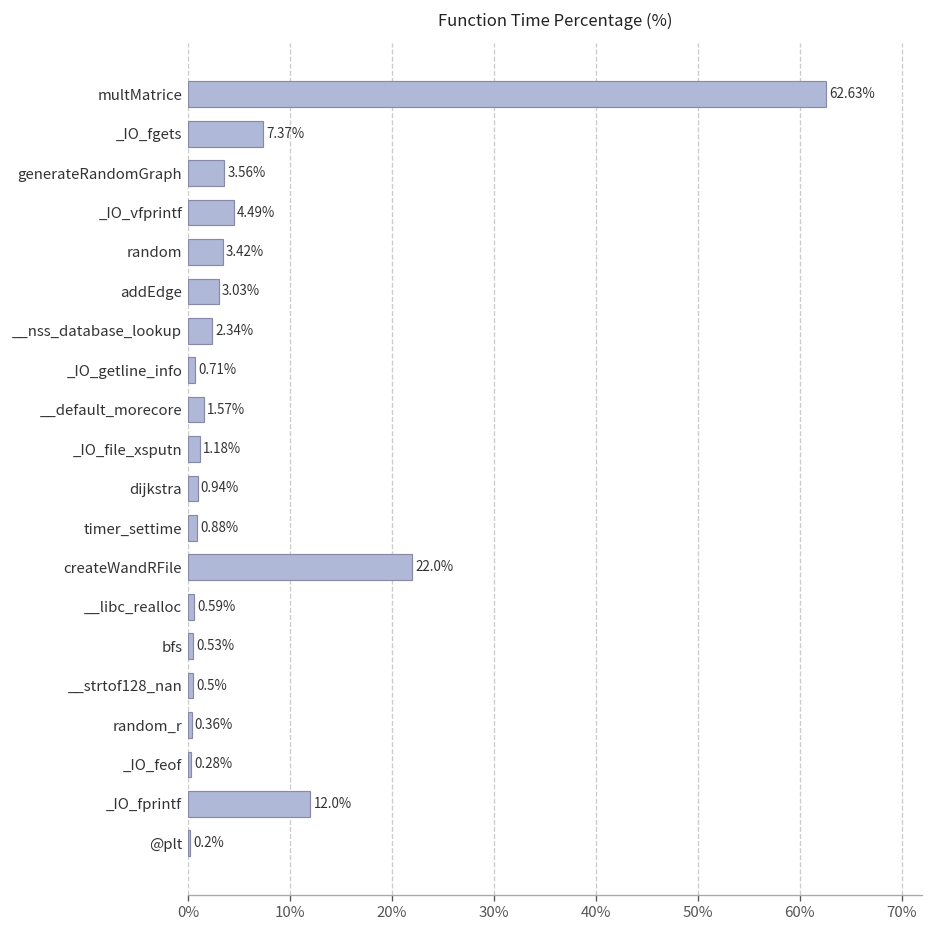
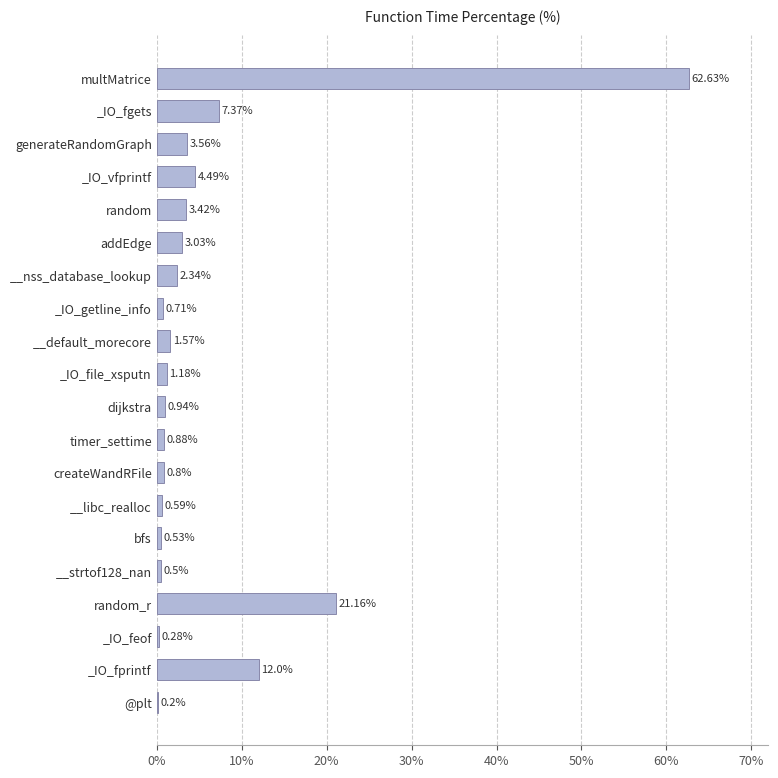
createWandRFile: 22.0% -> 0.8%
random_r: 0.36% -> 21.16%
